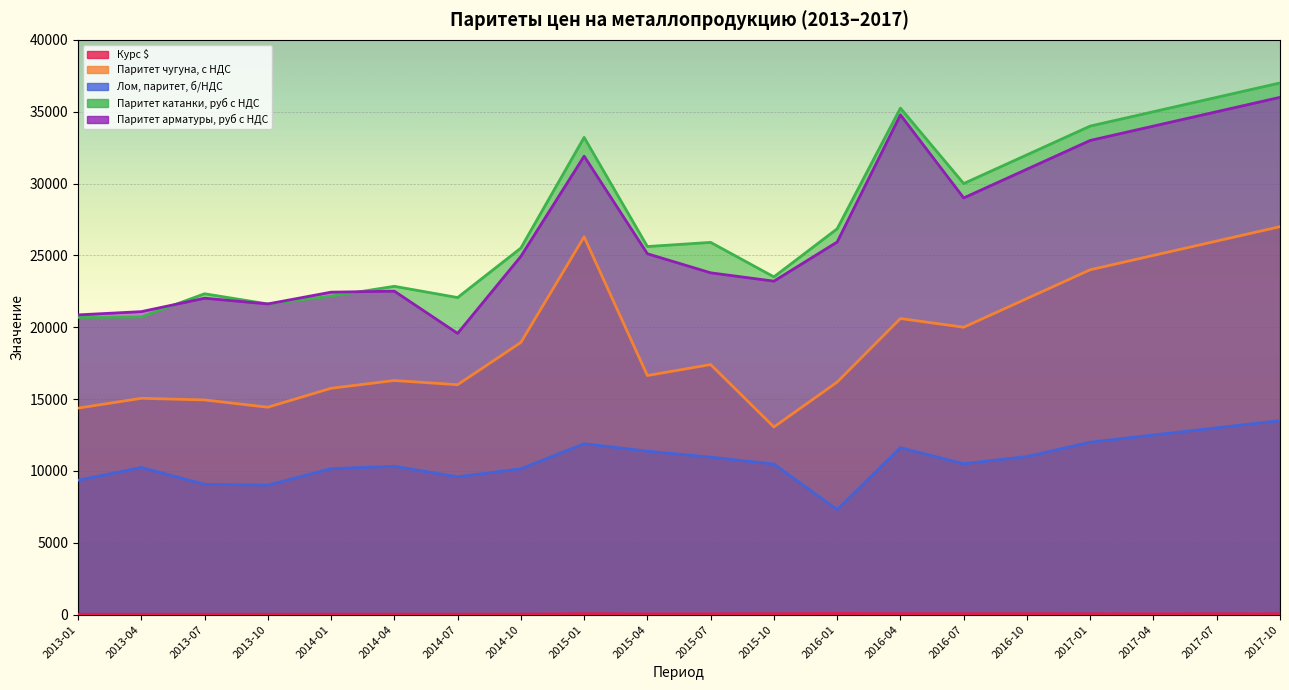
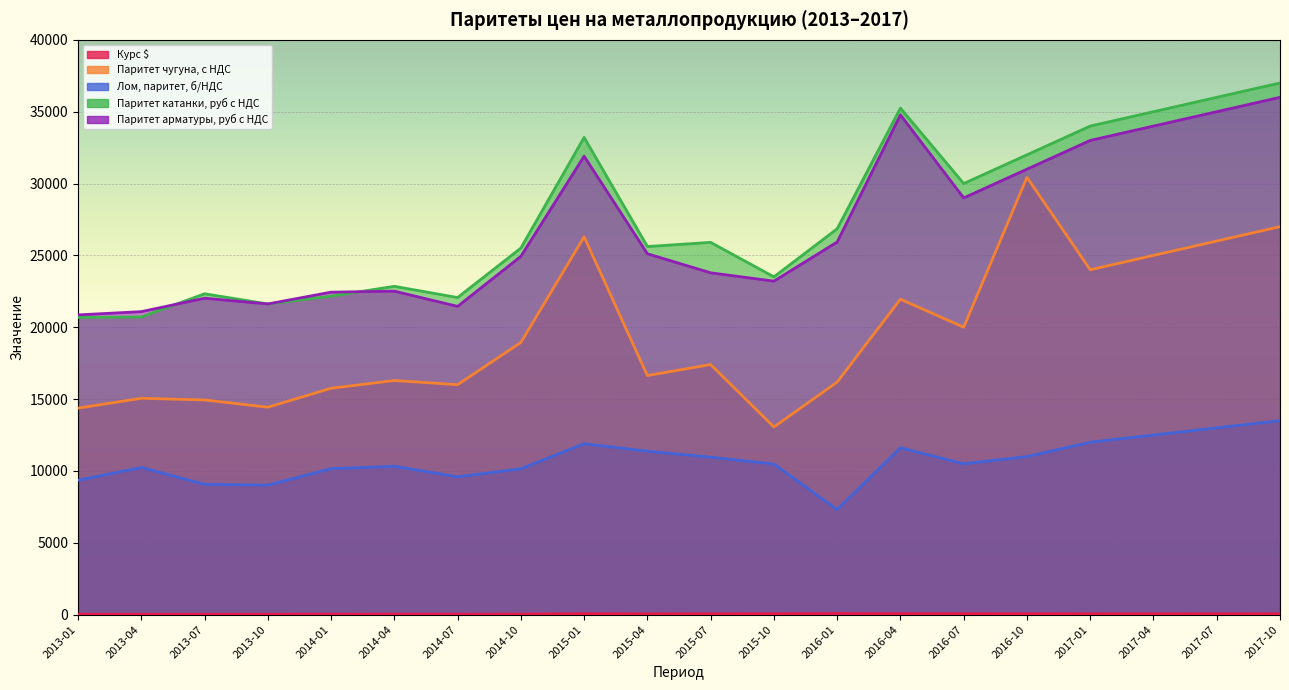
Паритет арматуры, руб с НДС, 2014-07: 19600 -> 21500
Паритет чугуна, с НДС, 2016-04: 20600 -> 22000
Паритет чугуна, с НДС, 2016-10: 22000 -> 30400
